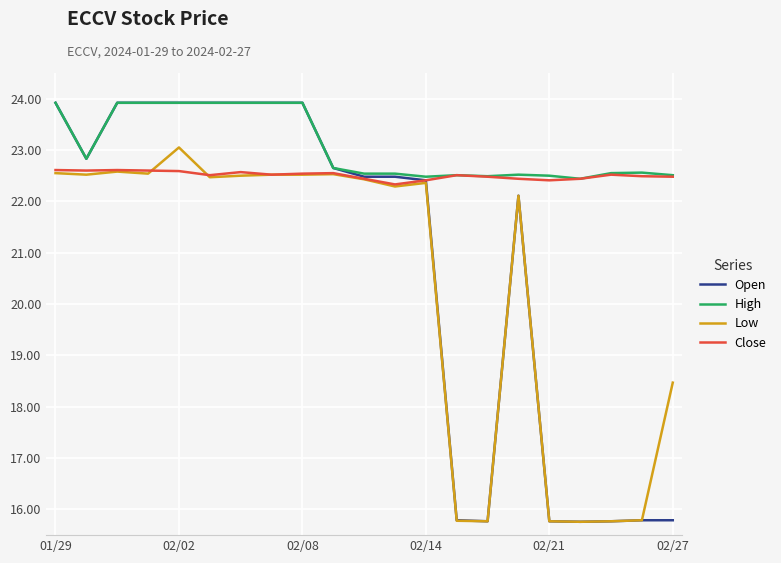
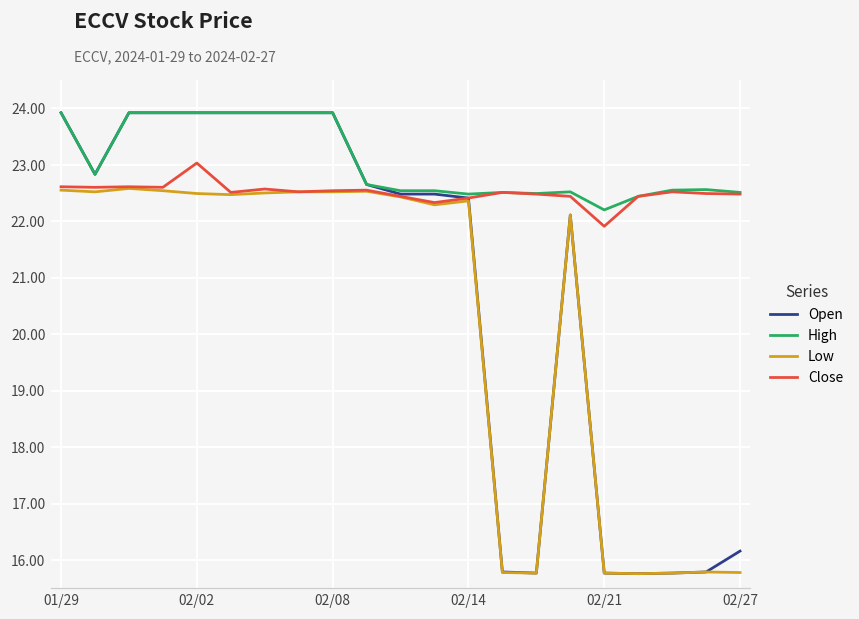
Low, 02/02: 23.1 -> 22.5
Close, 02/02: 22.6 -> 23.0
High, 02/21: 22.5 -> 22.2
Close, 02/21: 22.4 -> 21.9
Open, 02/27: 15.8 -> 16.2
Low, 02/27: 18.5 -> 15.8
